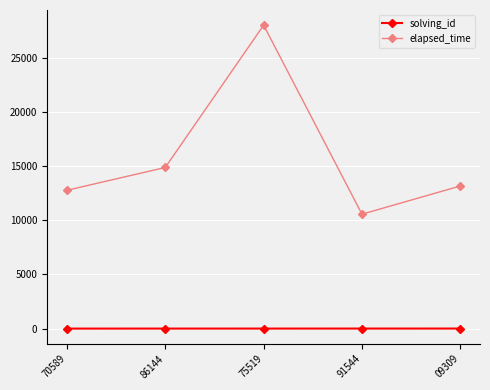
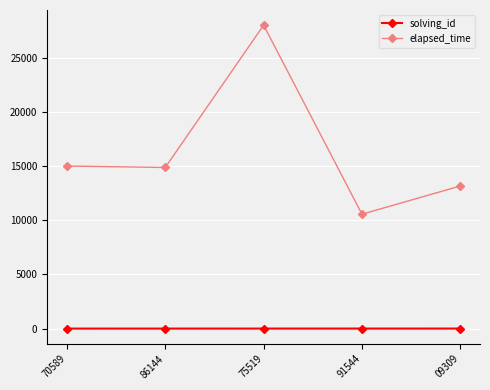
elapsed_time, 70589: 12800 -> 15000
